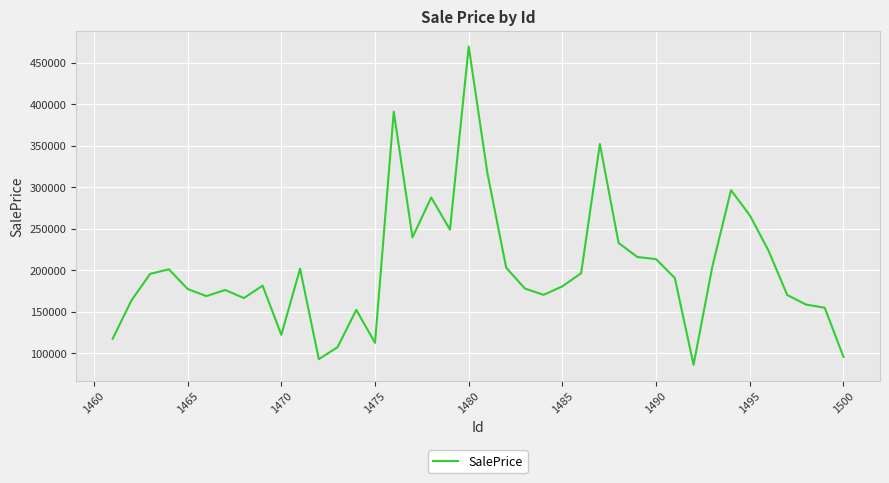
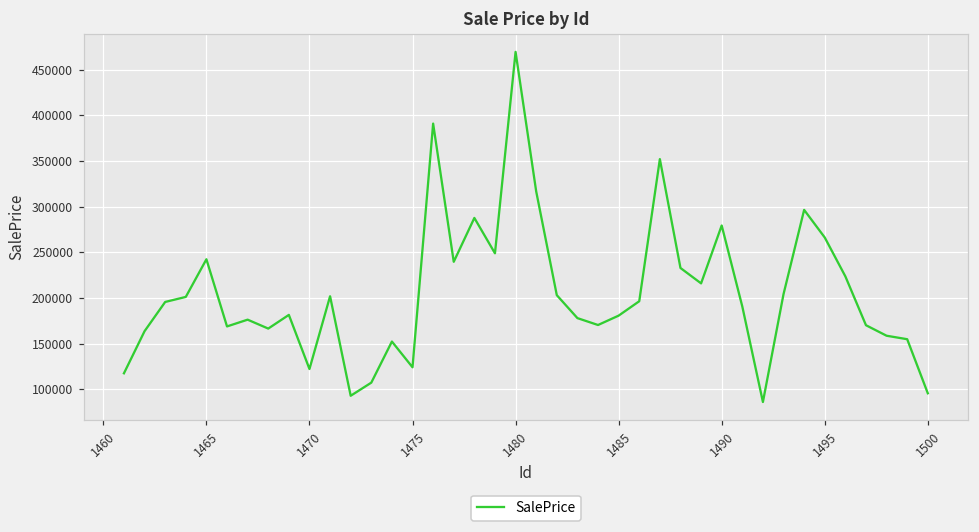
1465: 180000 -> 240000
1475: 110000 -> 120000
1490: 210000 -> 280000
